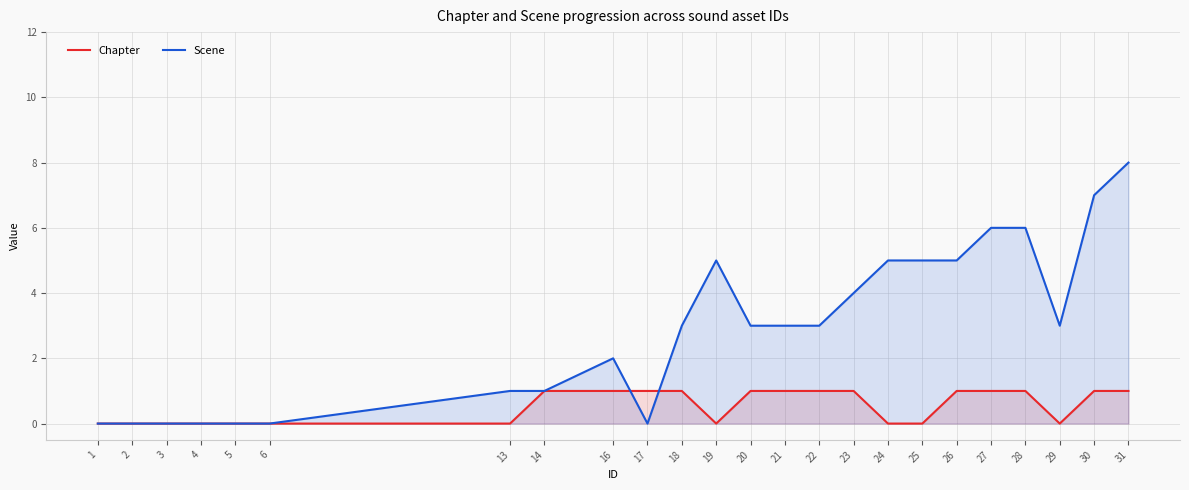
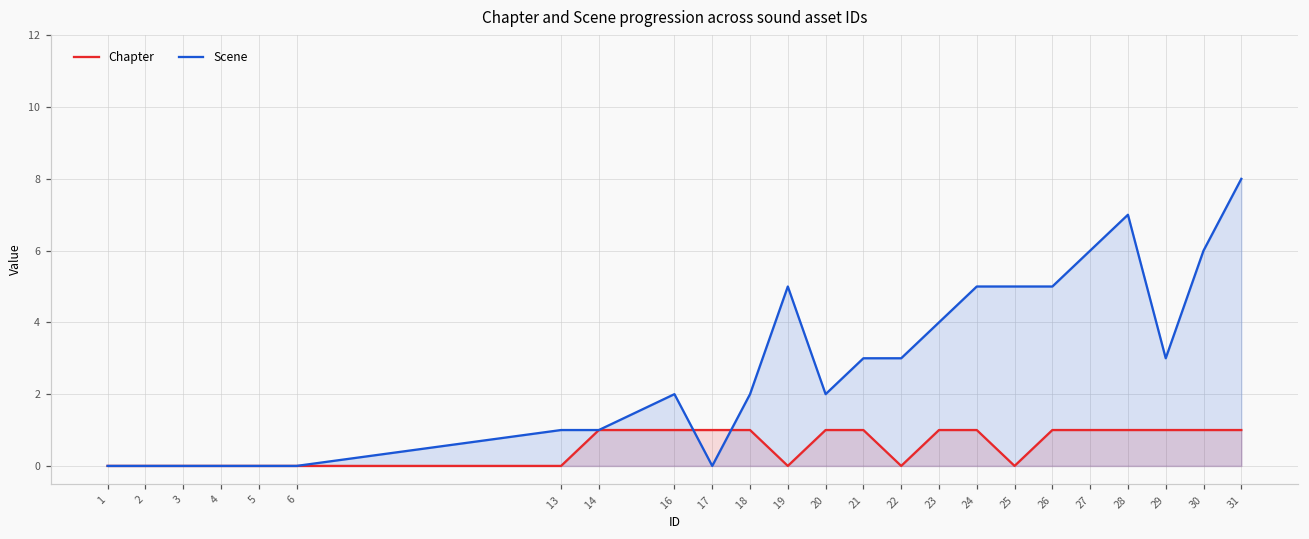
Scene, 18: 3 -> 2
Scene, 20: 3 -> 2
Chapter, 22: 1 -> 0
Chapter, 24: 0 -> 1
Scene, 28: 6 -> 7
Chapter, 29: 0 -> 1
Scene, 30: 7 -> 6
